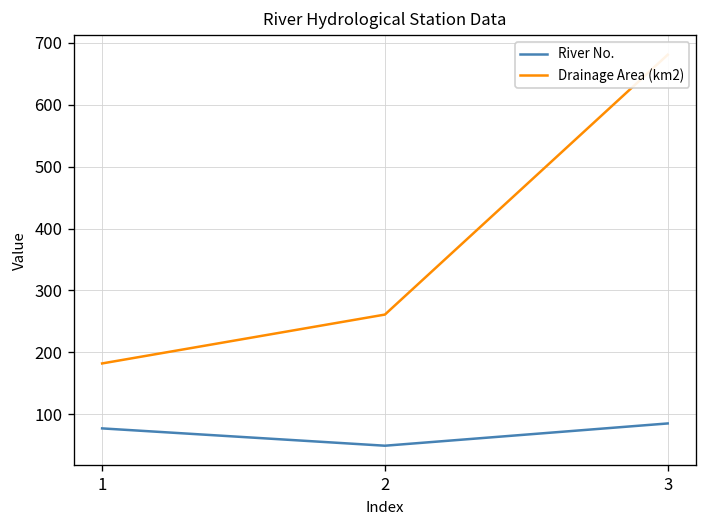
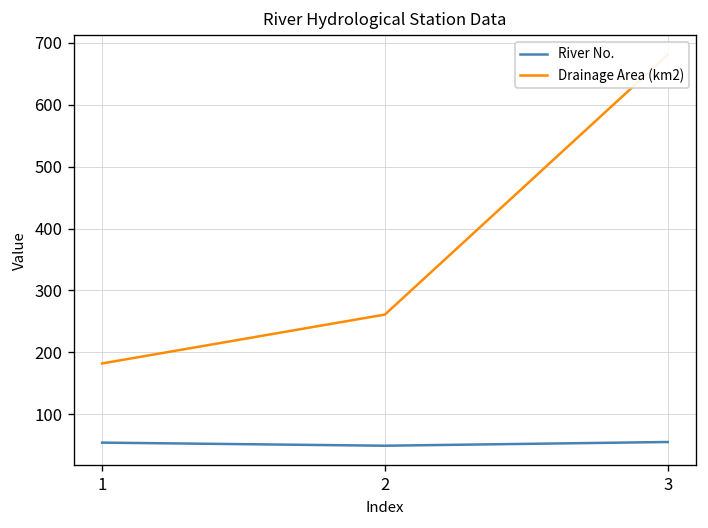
River No., 1: 80 -> 50
River No., 3: 90 -> 60
